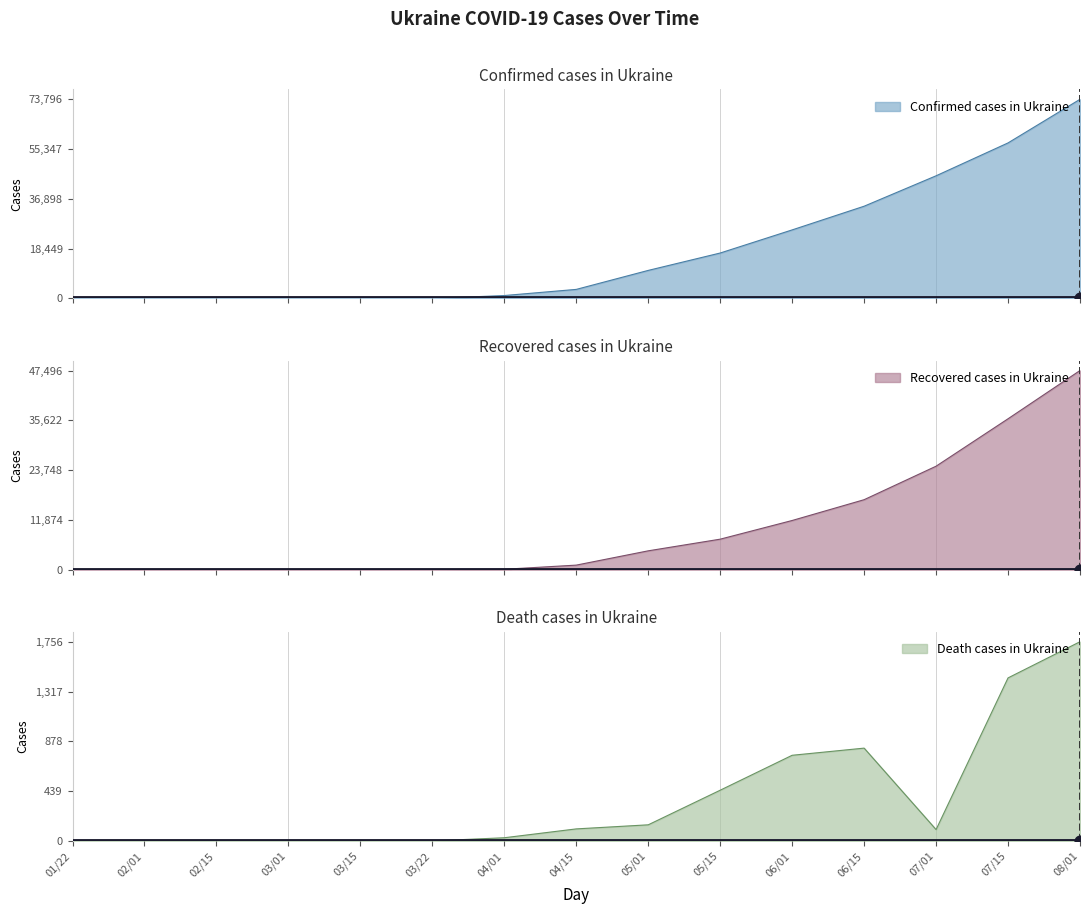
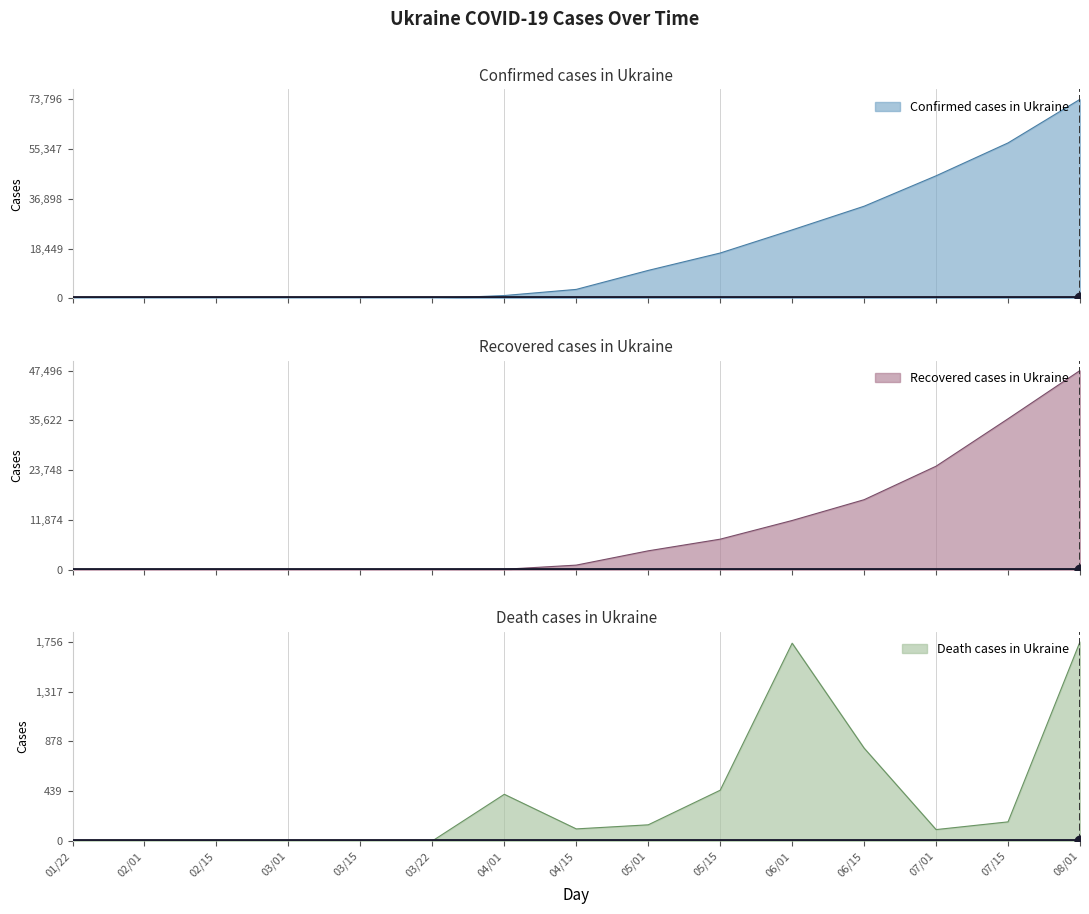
Death cases in Ukraine, Death cases in Ukraine, 04/01: 30 -> 410
Death cases in Ukraine, Death cases in Ukraine, 06/01: 760 -> 1,740
Death cases in Ukraine, Death cases in Ukraine, 07/15: 1,440 -> 170
